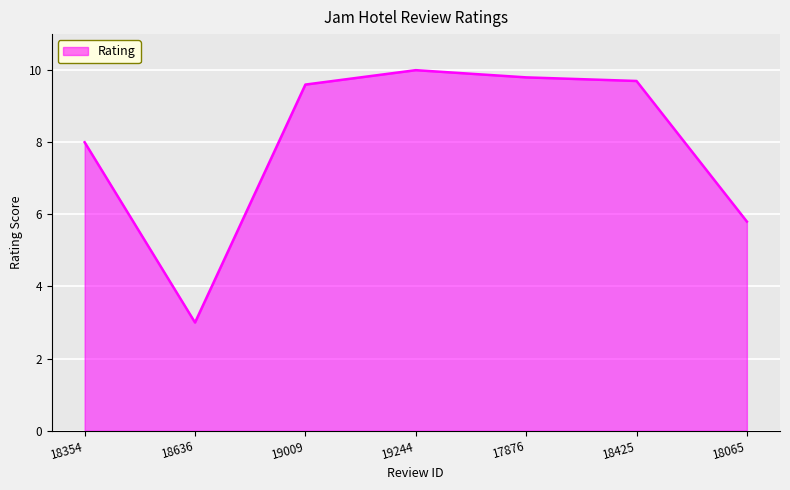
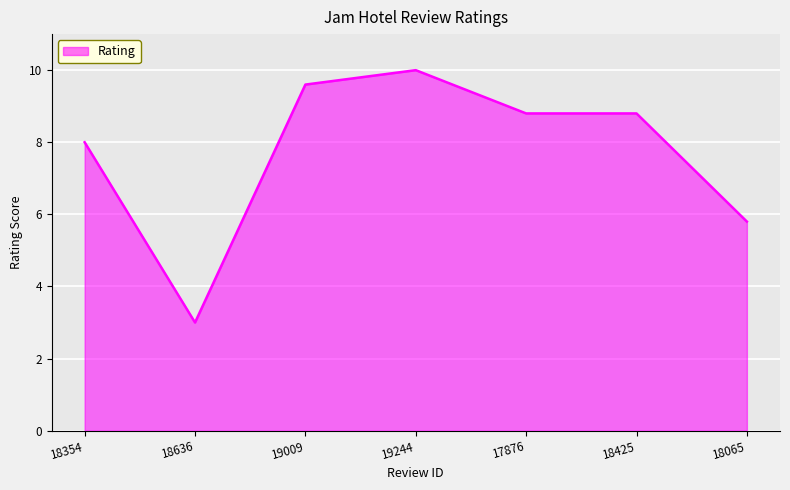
17876: 9.8 -> 8.8
18425: 9.7 -> 8.8
